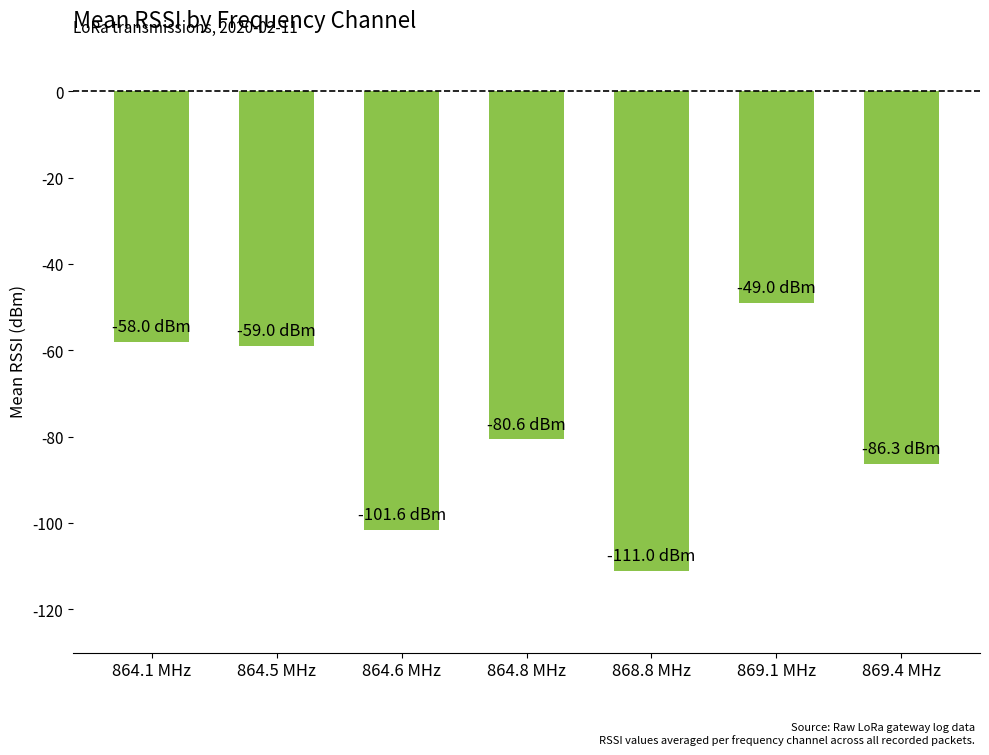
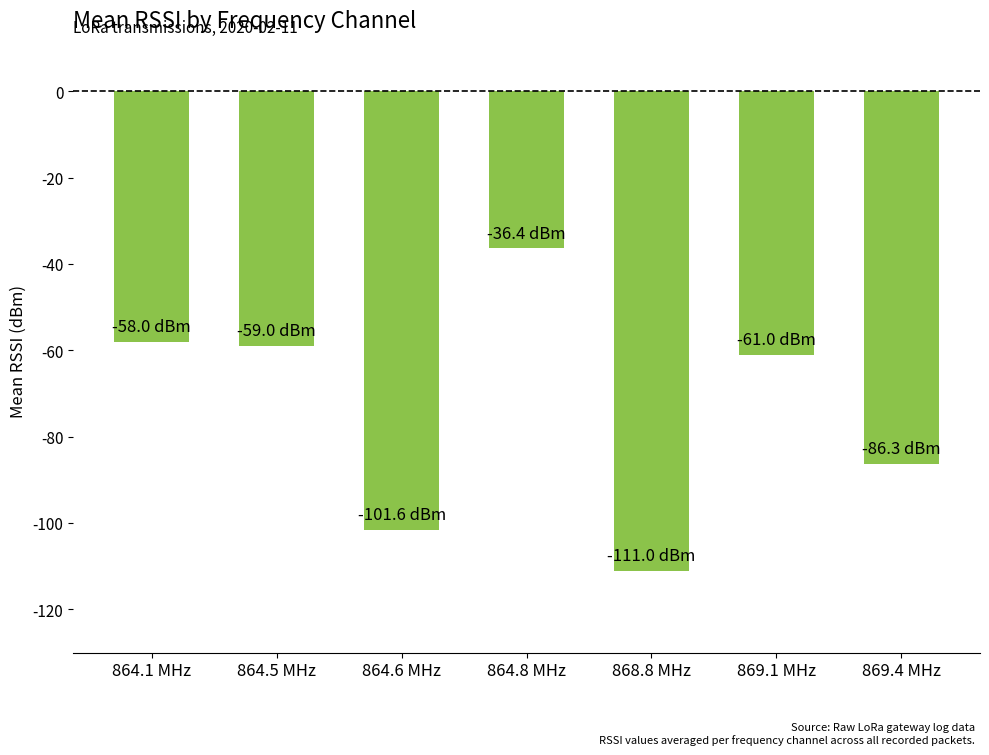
864.8 MHz: -80.6 -> -36.4
869.1 MHz: -49.0 -> -61.0
